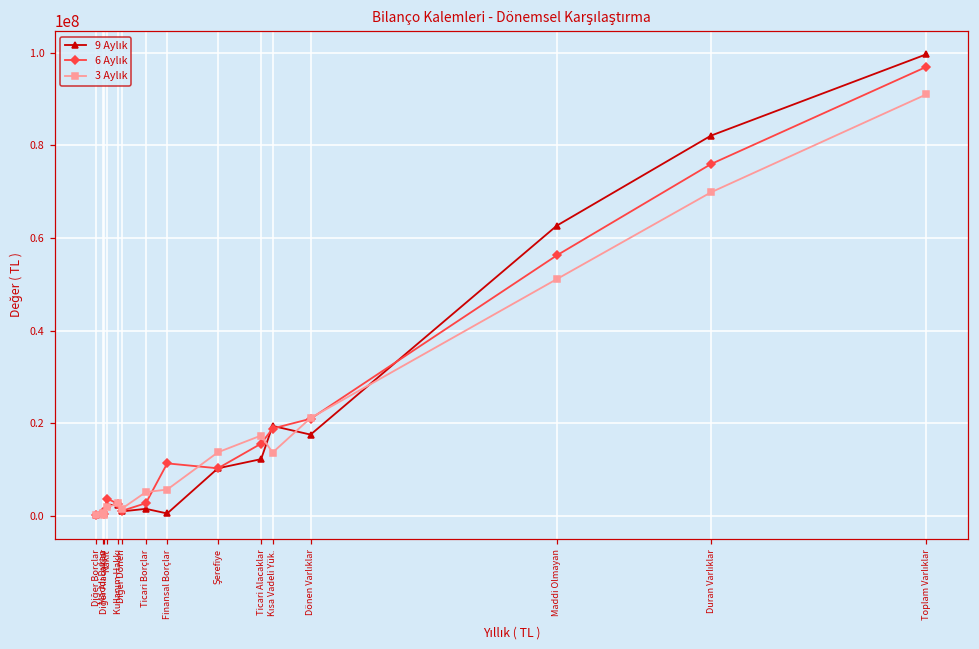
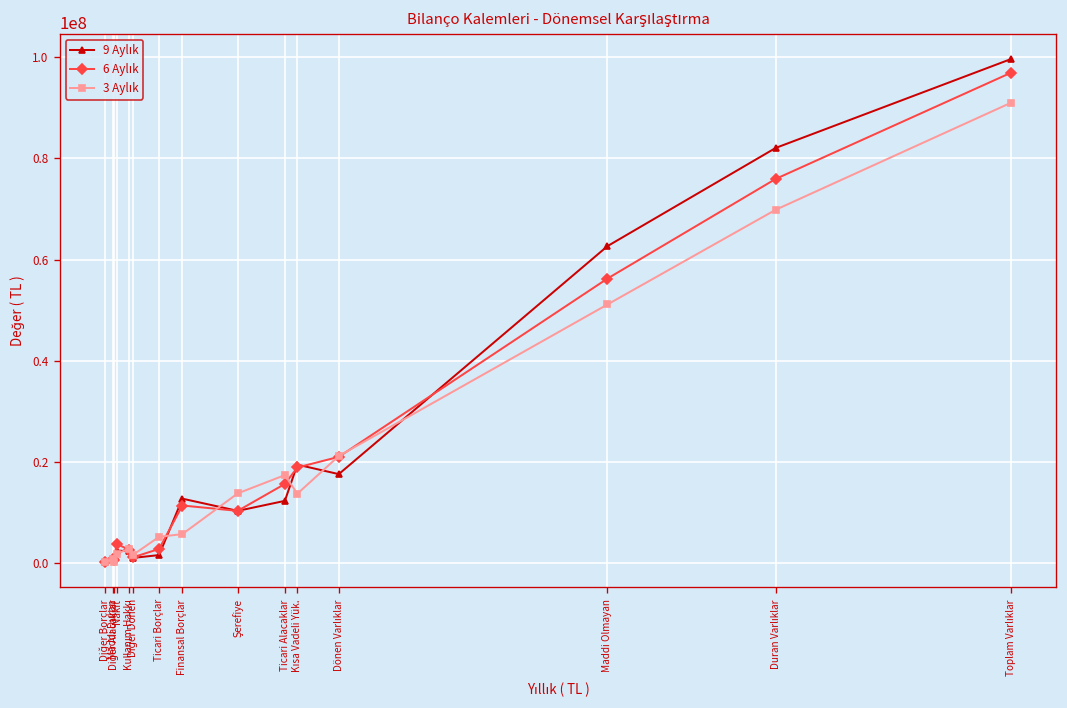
9 Aylık, Finansal Borçlar: 1000000 -> 13000000
